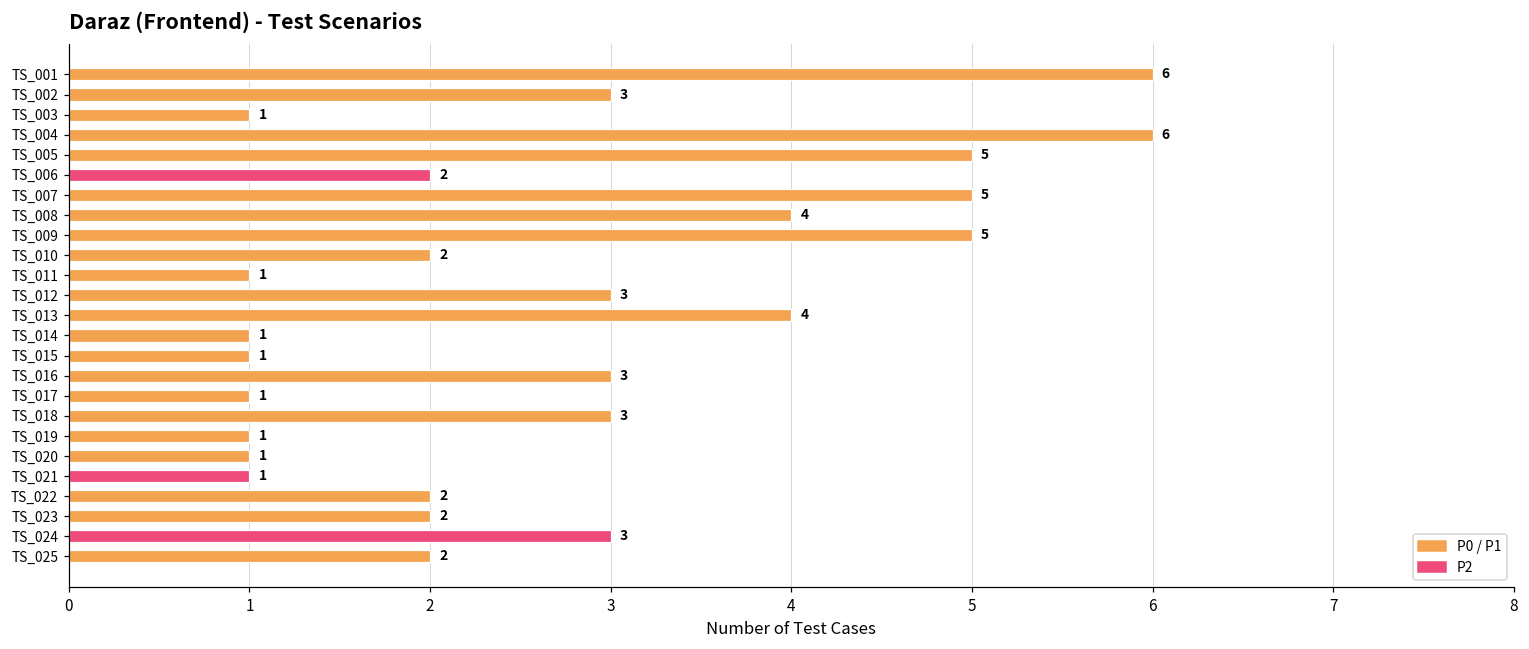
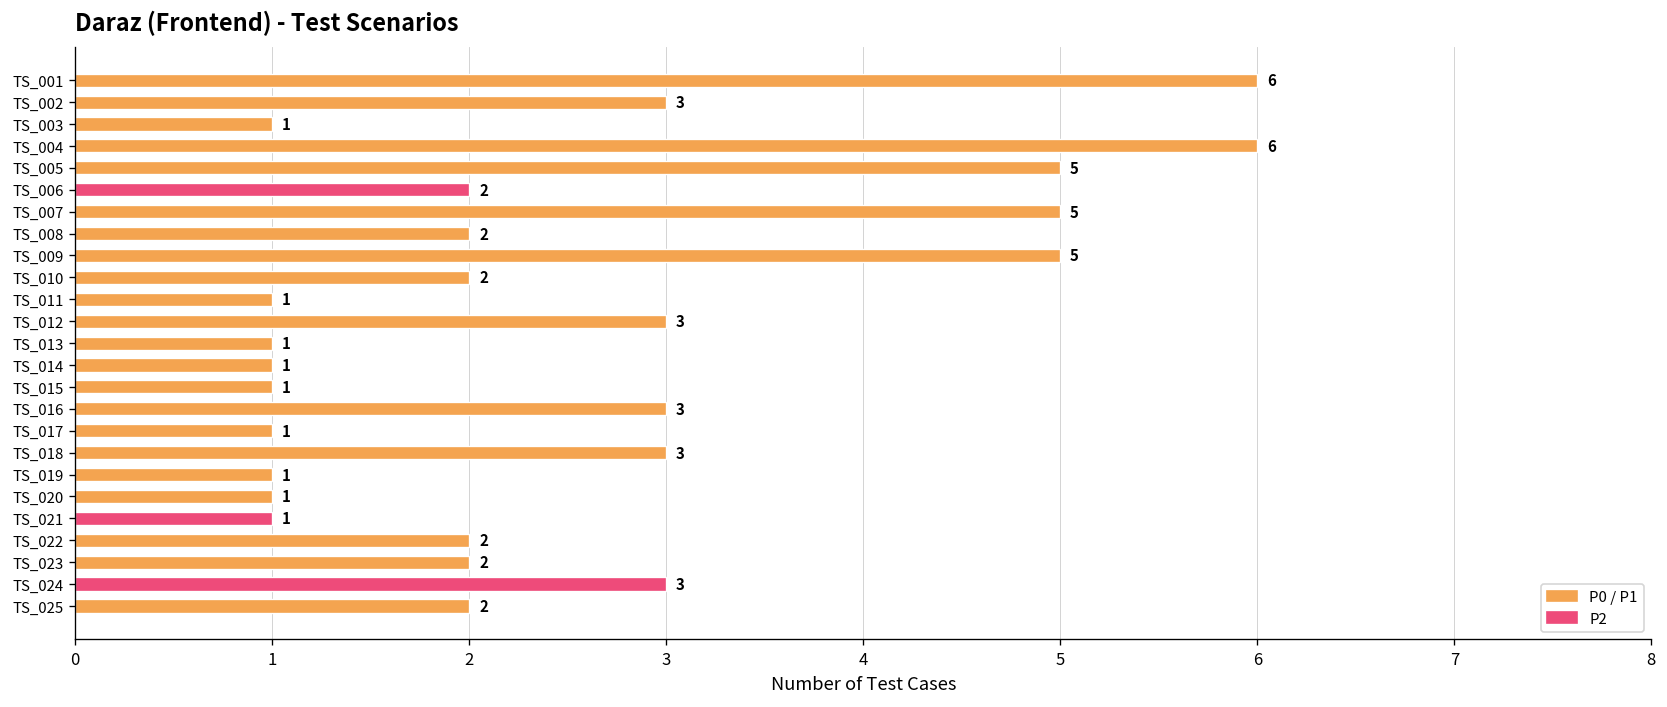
TS_008: 4 -> 2
TS_013: 4 -> 1
